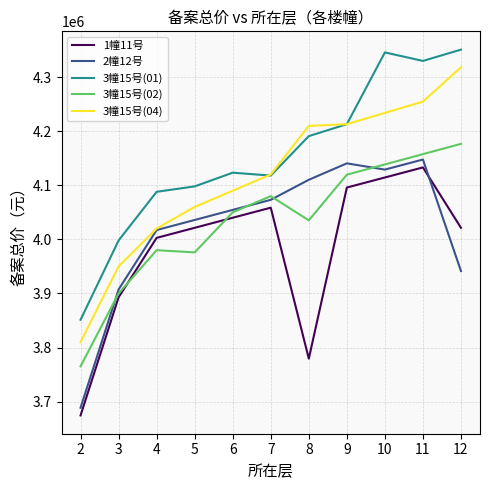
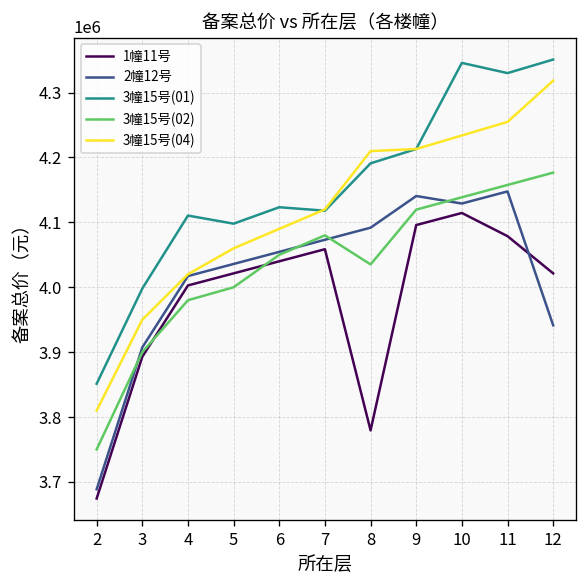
3幢15号(02), 2: 3770000 -> 3750000
3幢15号(01), 4: 4090000 -> 4110000
3幢15号(02), 5: 3980000 -> 4000000
2幢12号, 8: 4110000 -> 4090000
1幢11号, 11: 4130000 -> 4080000
